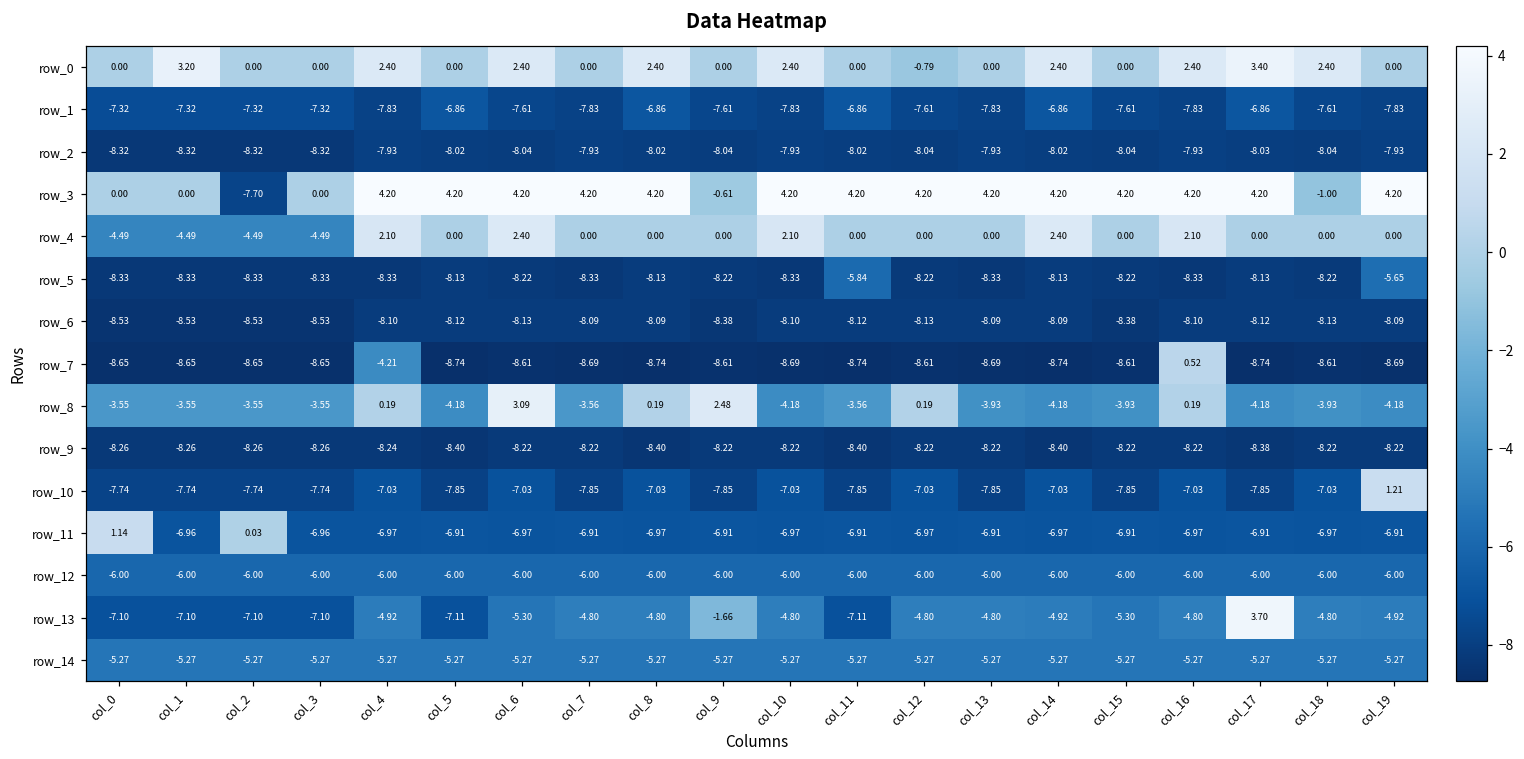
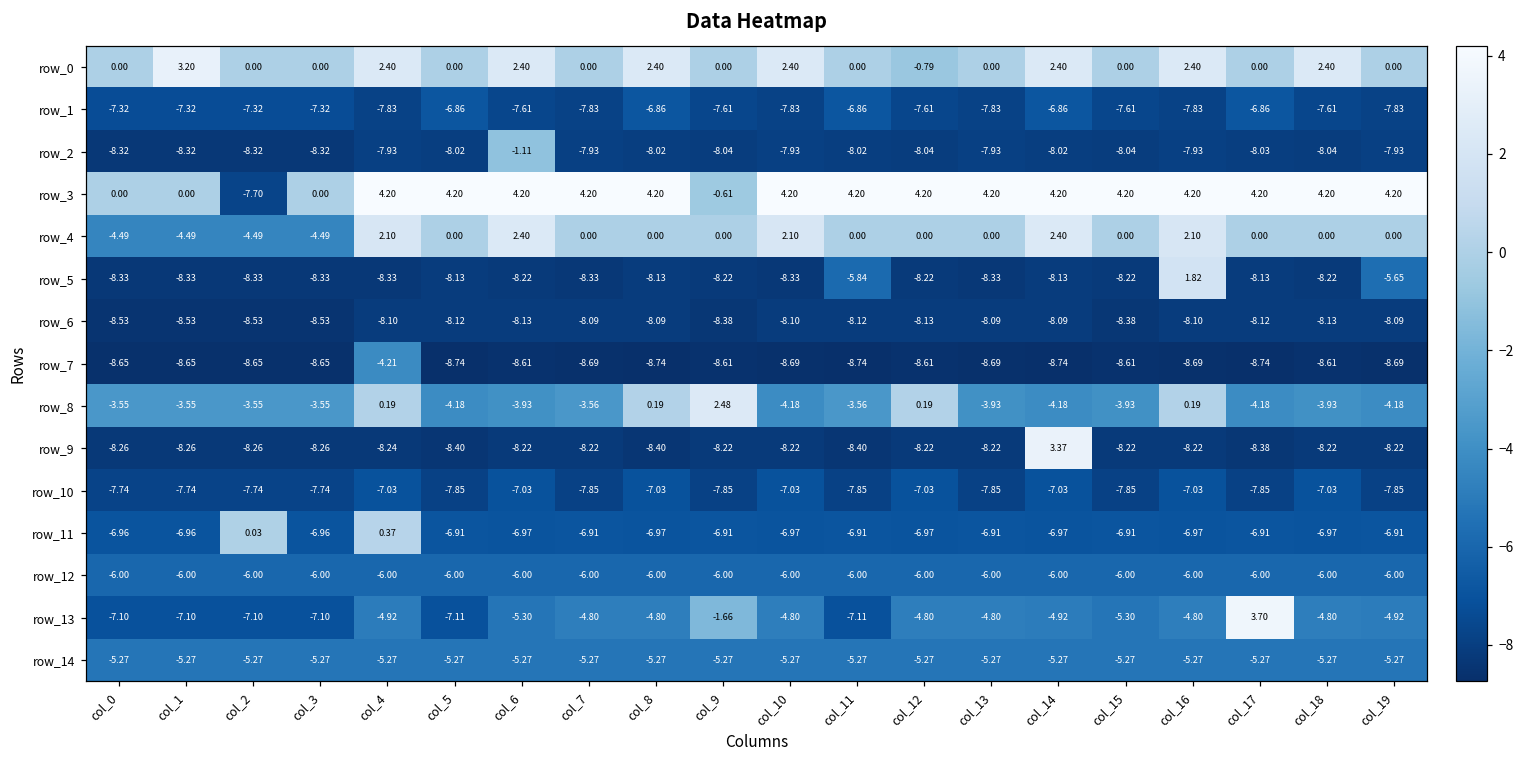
row_0, col_17: 3.40 -> 0.00
row_2, col_6: -8.04 -> -1.11
row_3, col_18: -1.00 -> 4.20
row_5, col_16: -8.33 -> 1.82
row_7, col_16: 0.52 -> -8.69
row_8, col_6: 3.09 -> -3.93
row_9, col_14: -8.40 -> 3.37
row_10, col_19: 1.21 -> -7.85
row_11, col_0: 1.14 -> -6.96
row_11, col_4: -6.97 -> 0.37
